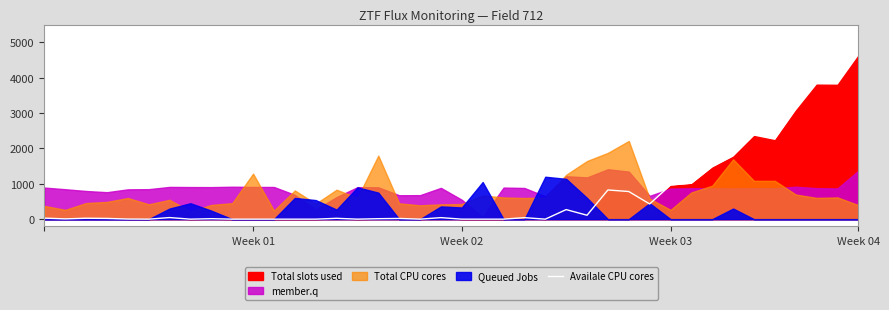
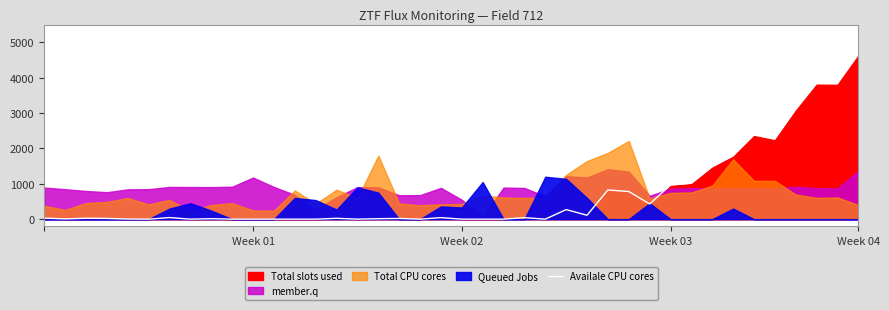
member.q, Week 01: 900 -> 1200
Total CPU cores, Week 01: 1300 -> 200
Total CPU cores, Week 03: 300 -> 700
